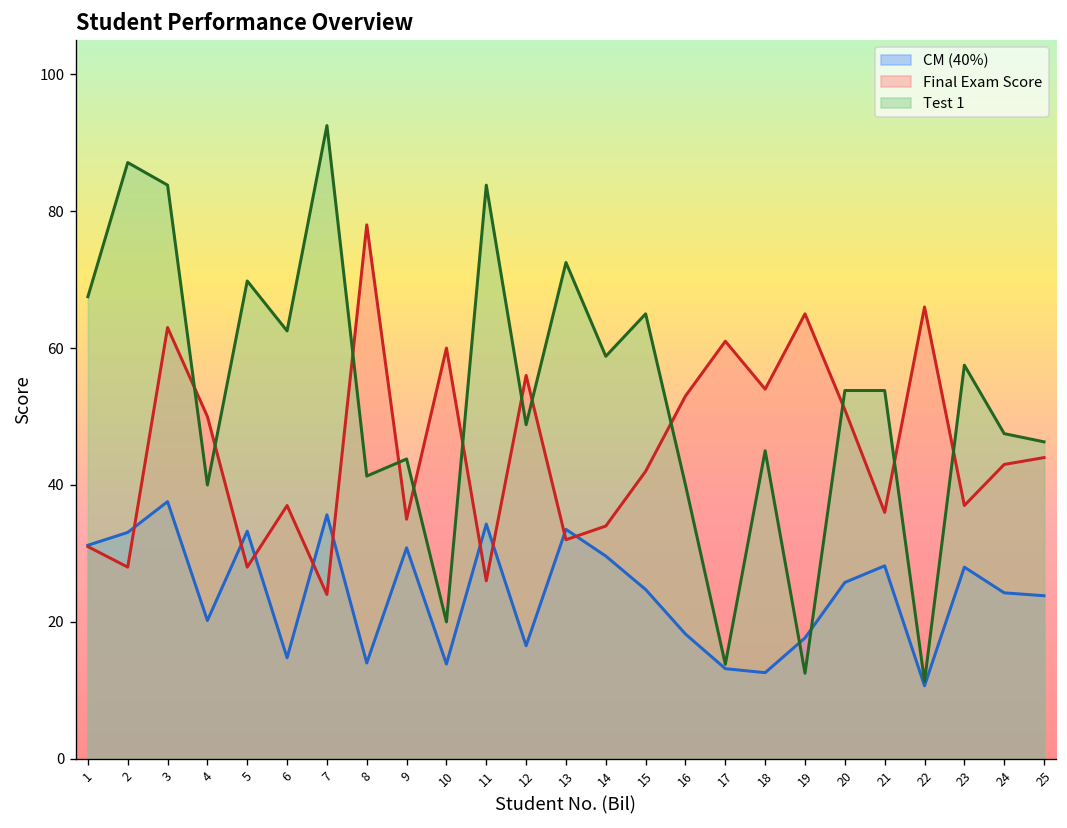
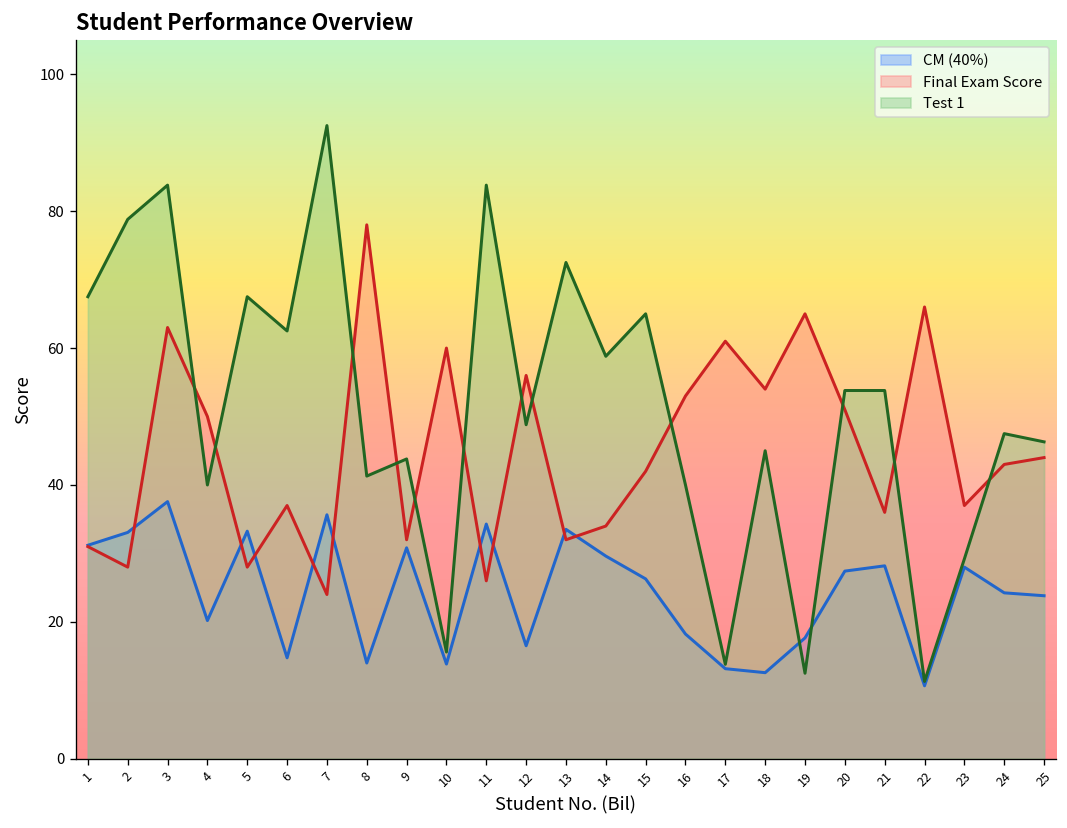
Test 1, 2: 87 -> 79
Test 1, 5: 70 -> 68
Final Exam Score, 9: 35 -> 32
Test 1, 10: 20 -> 16
CM (40%), 15: 25 -> 26
CM (40%), 20: 26 -> 27
Test 1, 23: 58 -> 29
